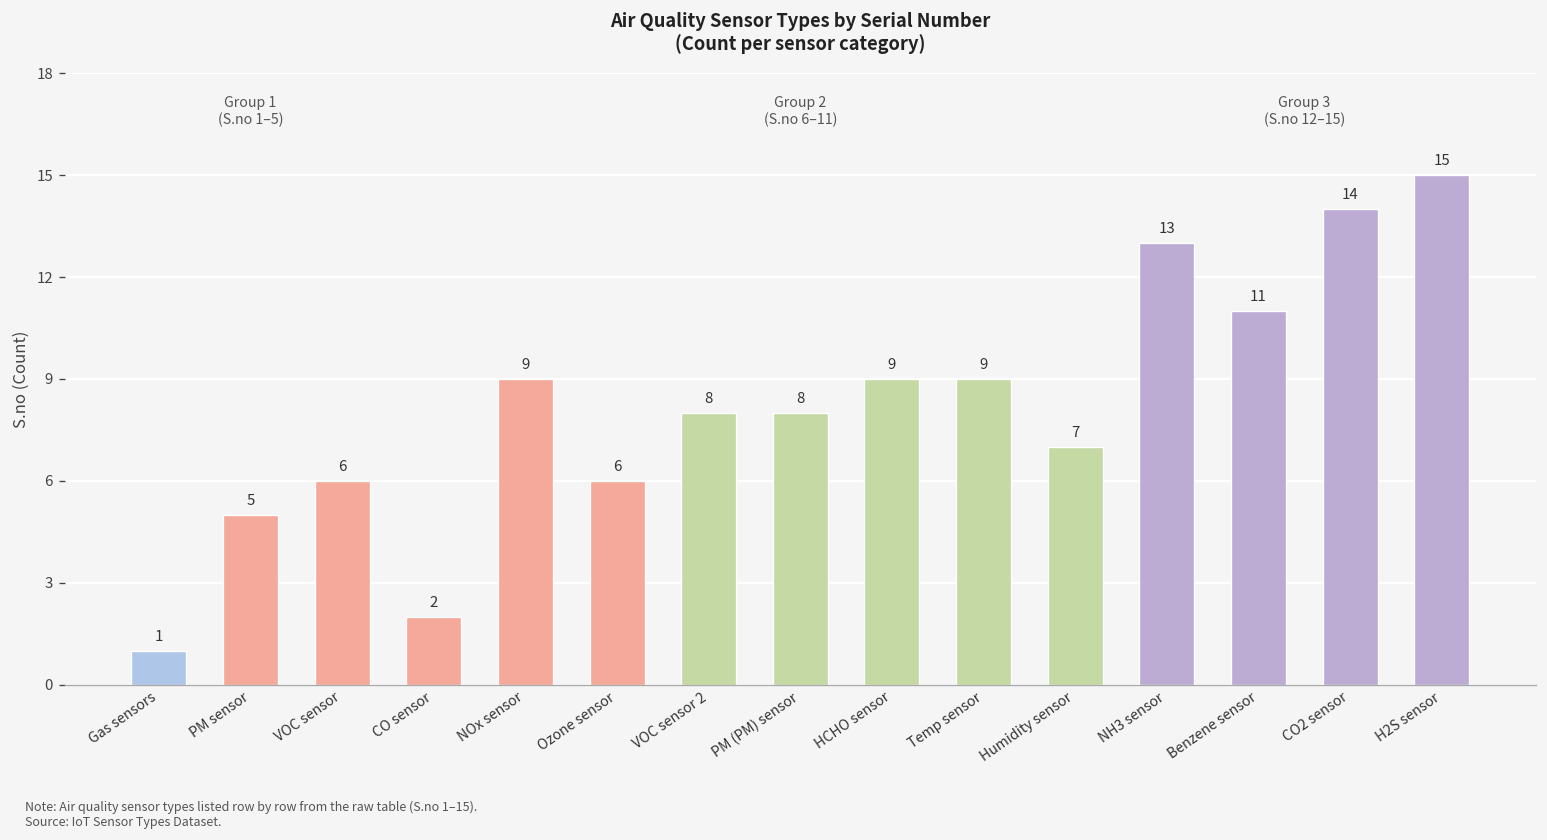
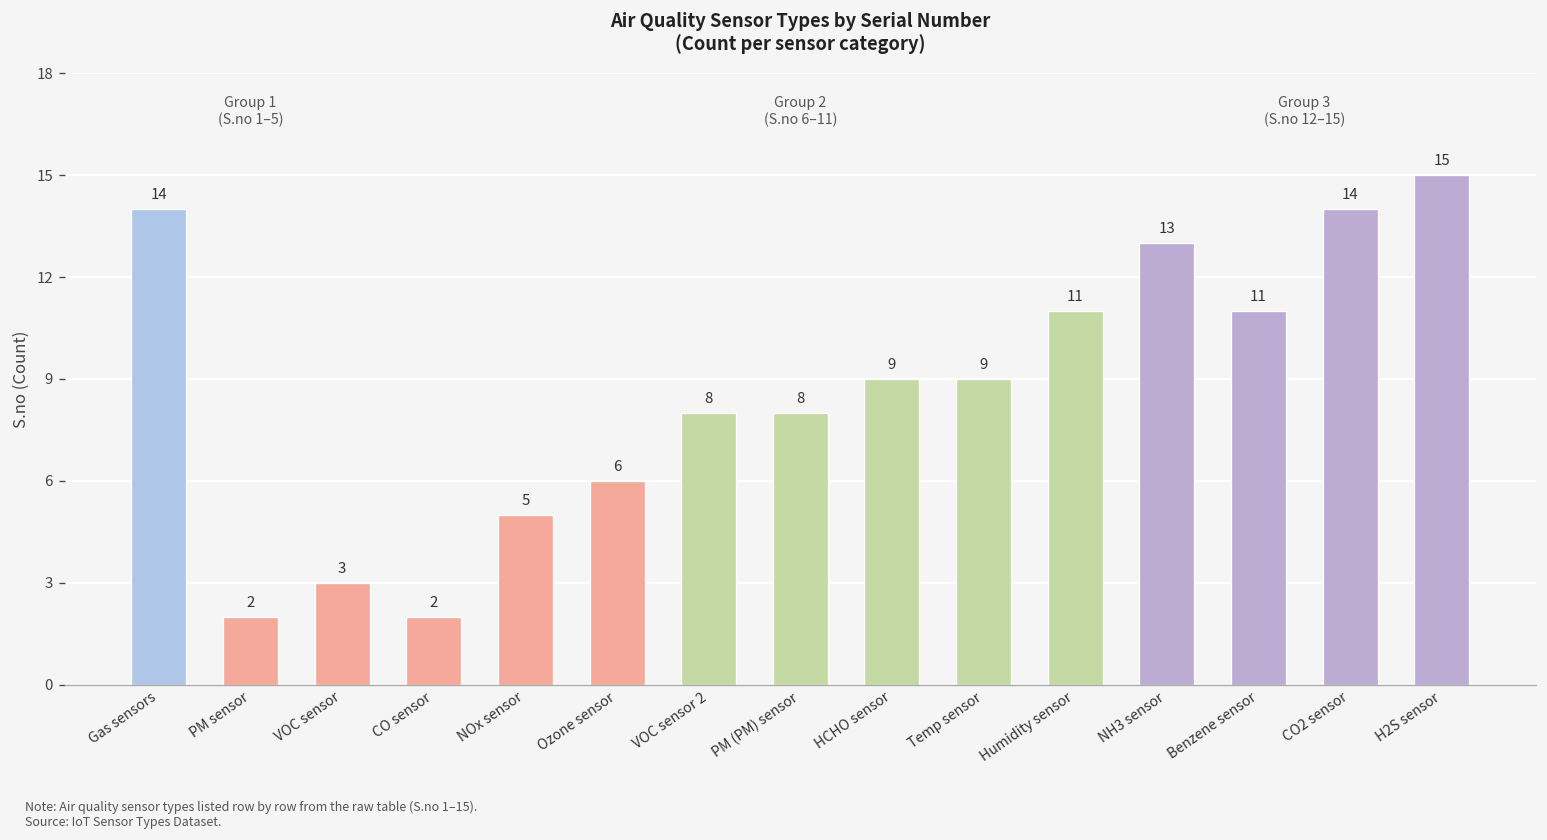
Gas sensors: 1 -> 14
PM sensor: 5 -> 2
VOC sensor: 6 -> 3
NOx sensor: 9 -> 5
Humidity sensor: 7 -> 11
